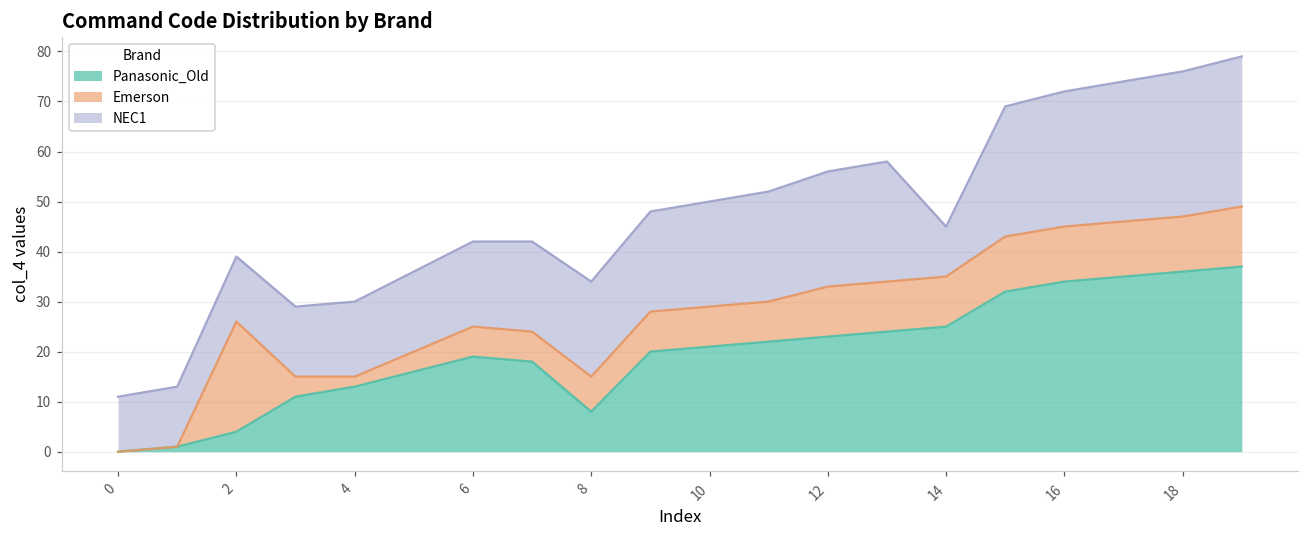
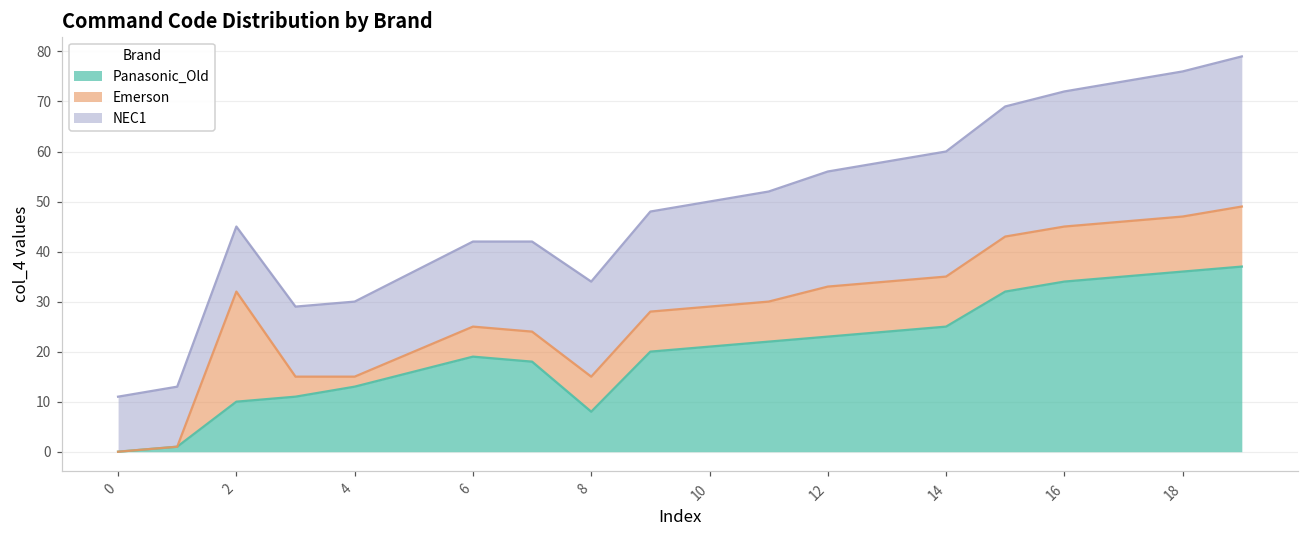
Panasonic_Old, 2: 4 -> 10
NEC1, 14: 10 -> 25
